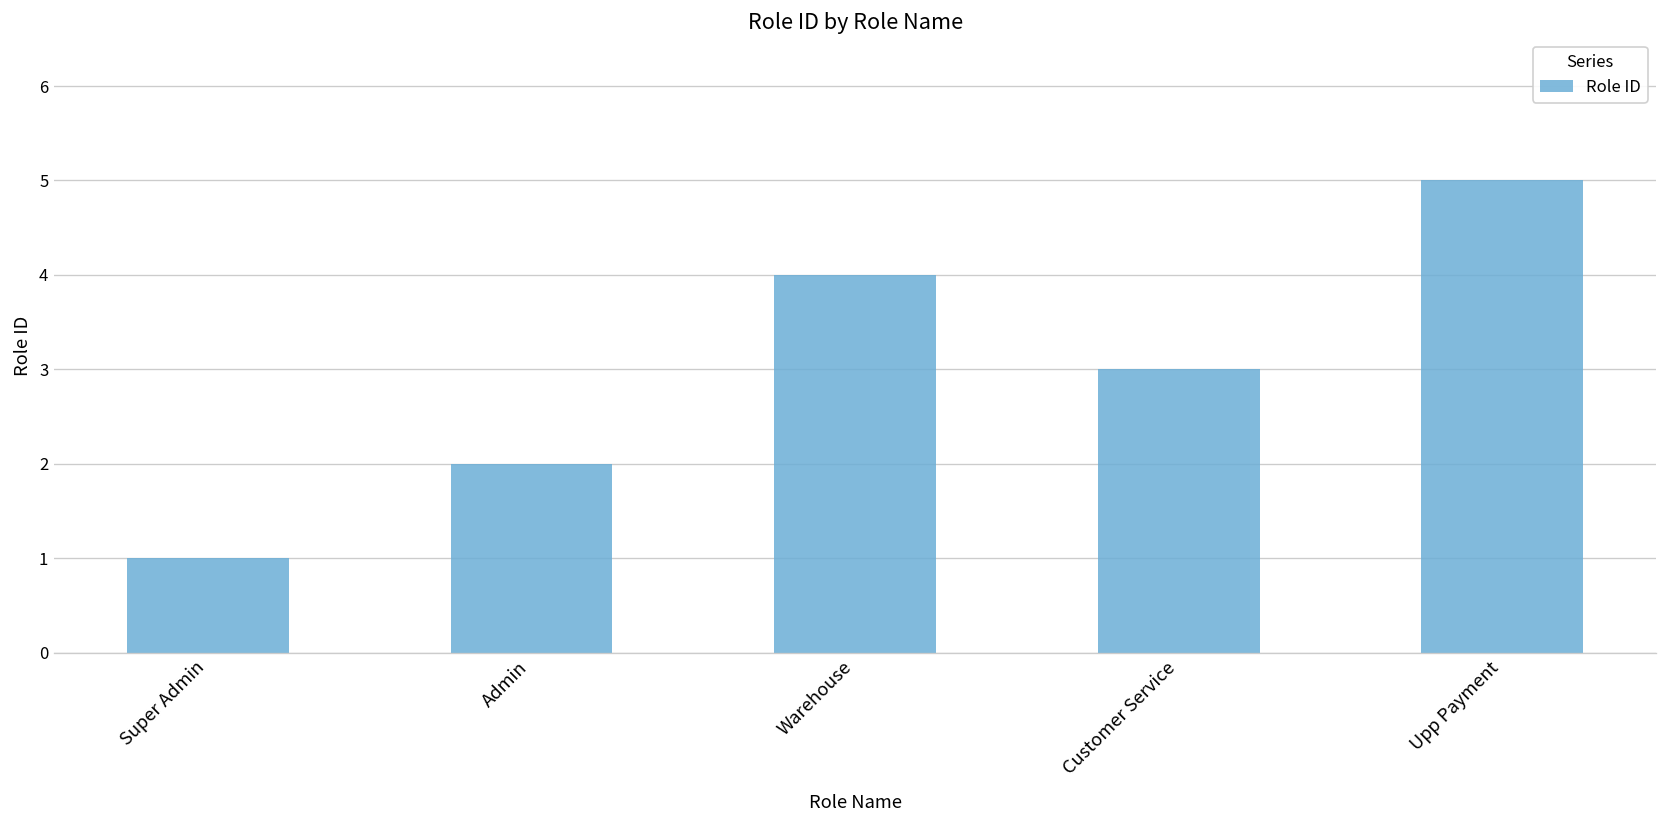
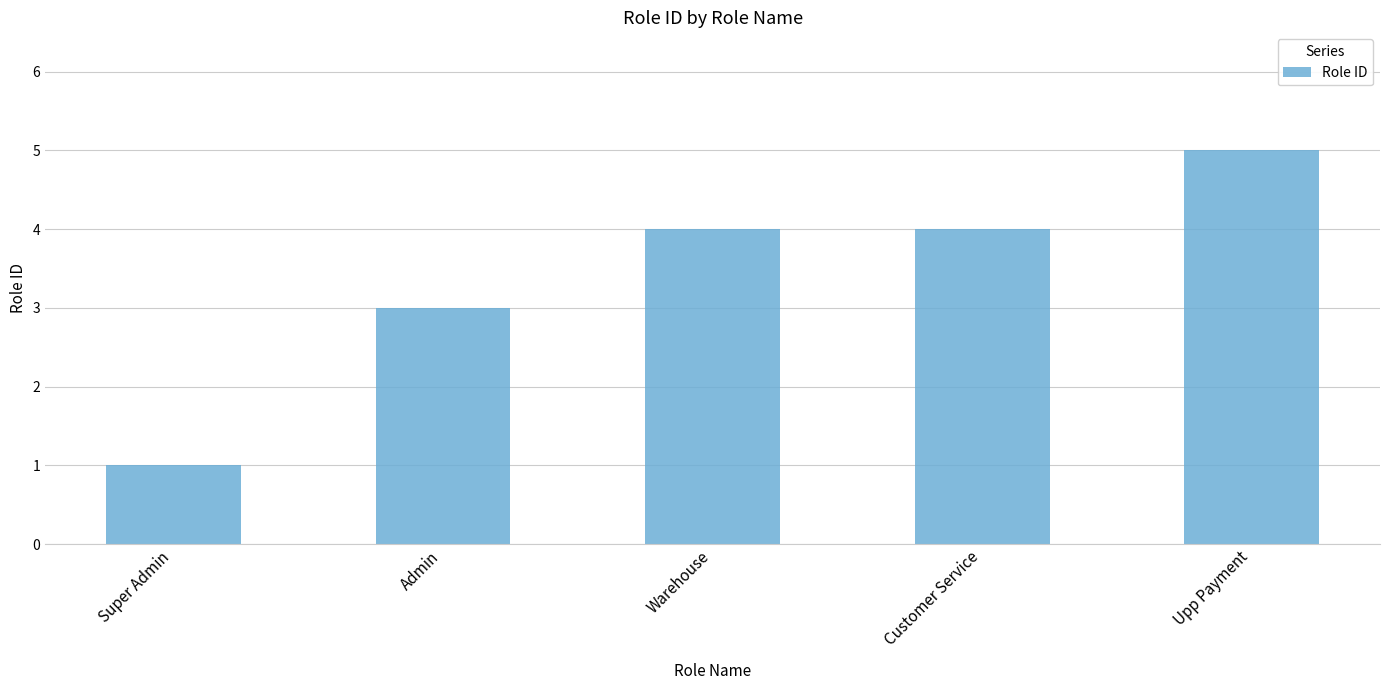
Admin: 2 -> 3
Customer Service: 3 -> 4
